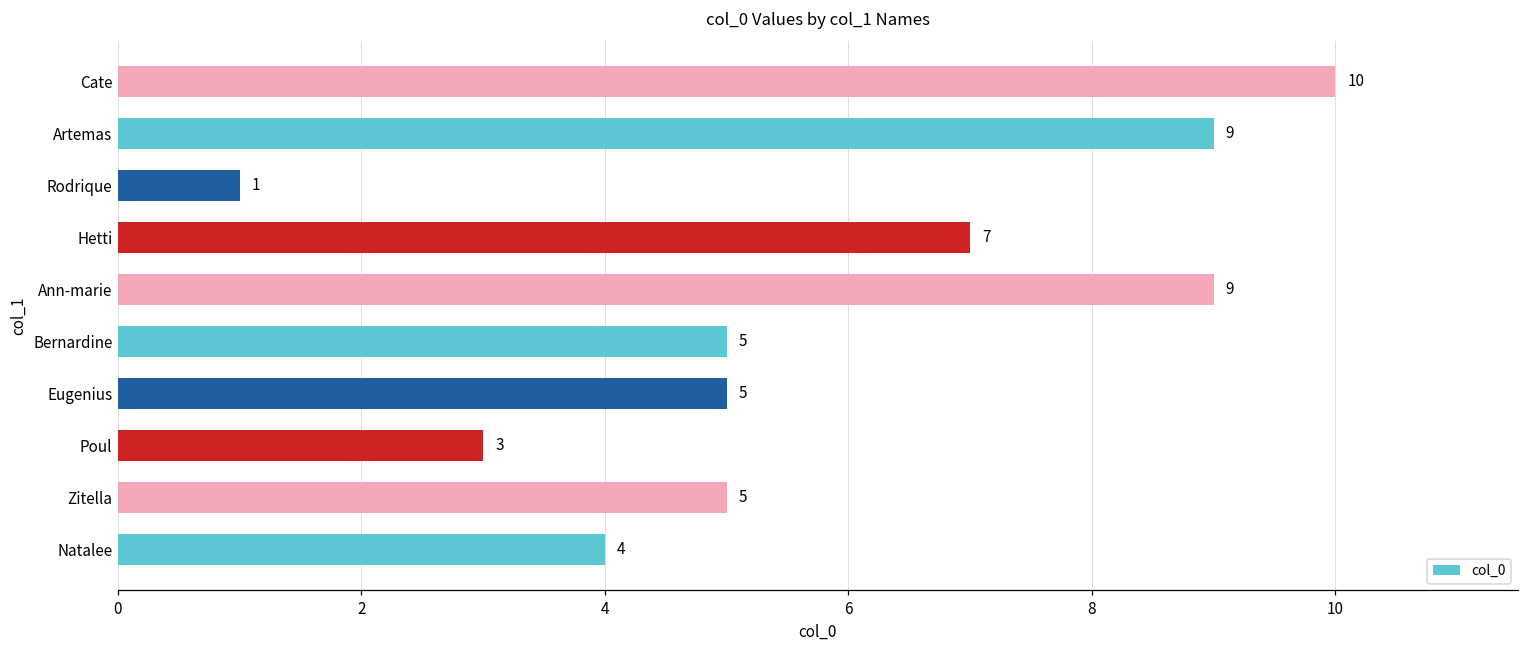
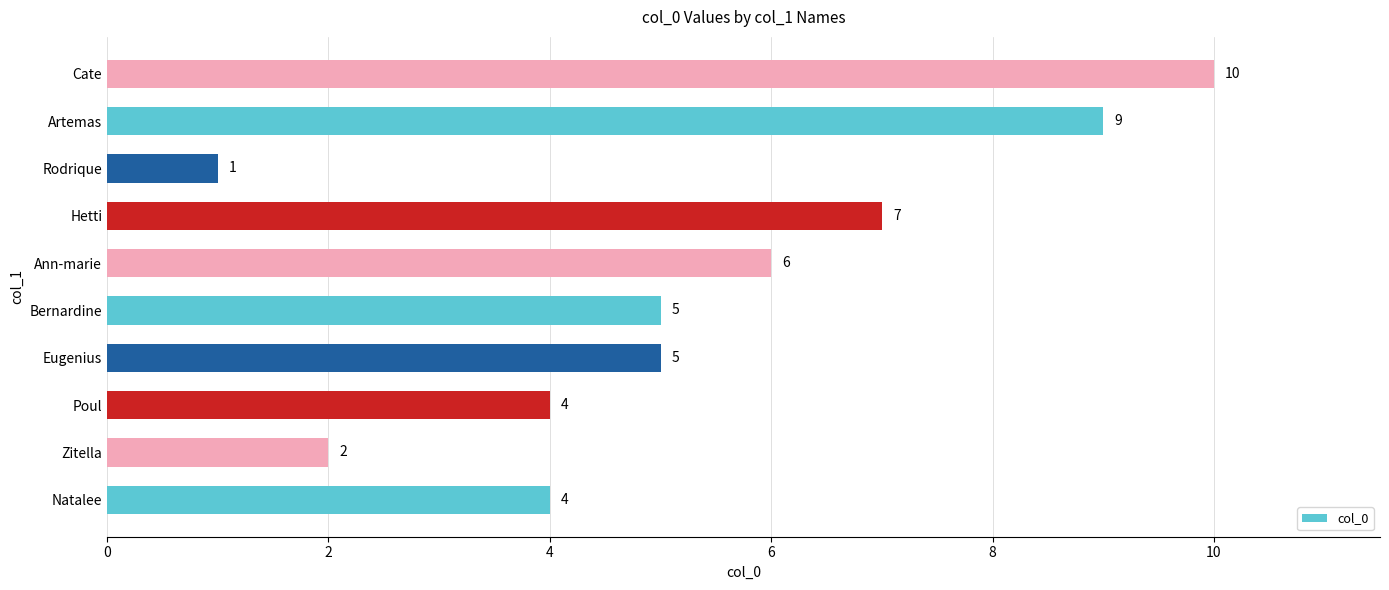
Ann-marie: 9 -> 6
Poul: 3 -> 4
Zitella: 5 -> 2
